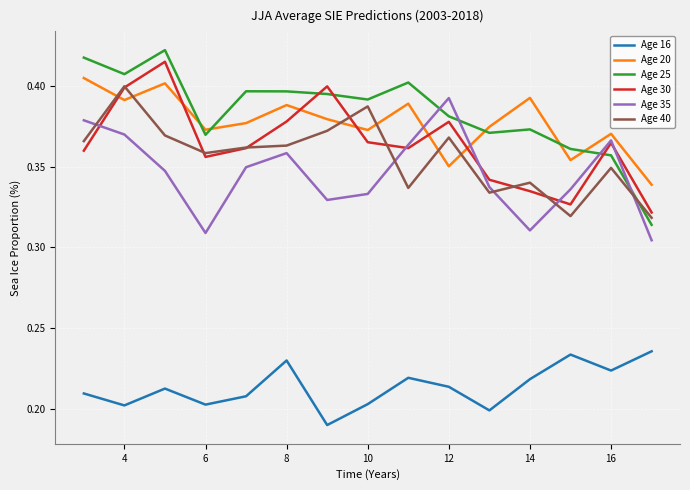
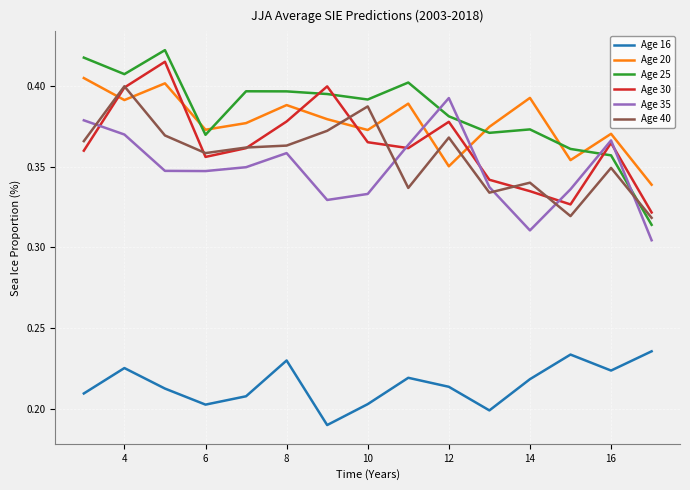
Age 16, 4: 0.202 -> 0.225
Age 35, 6: 0.309 -> 0.347
